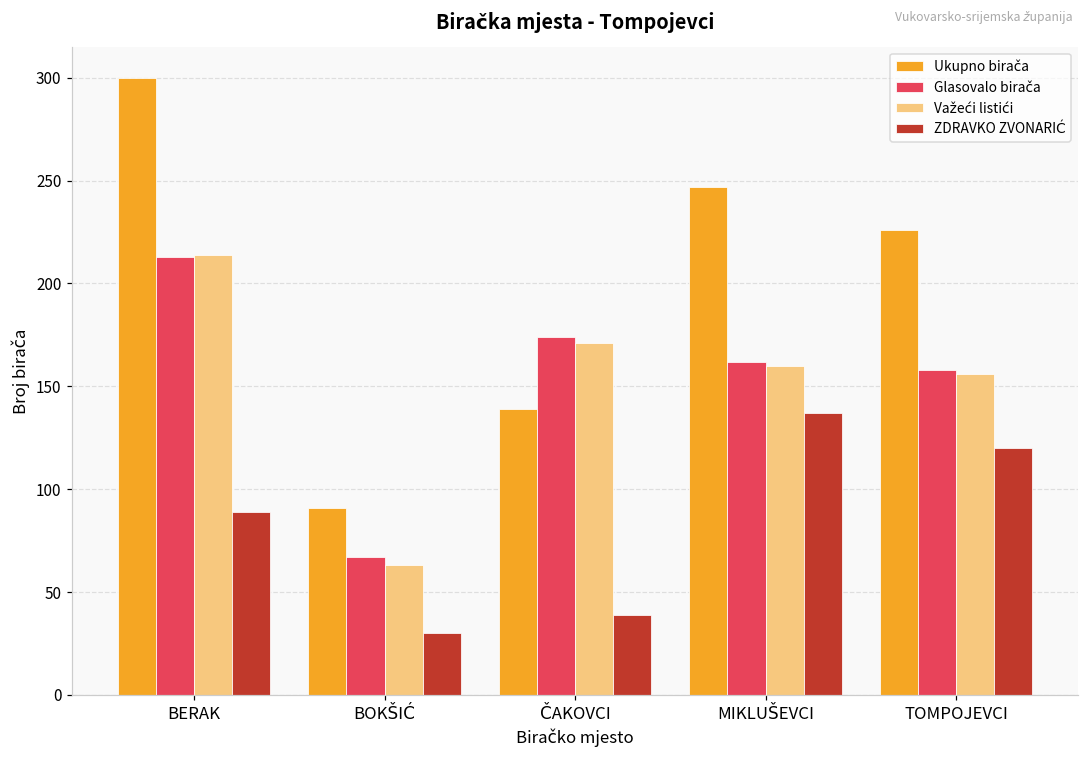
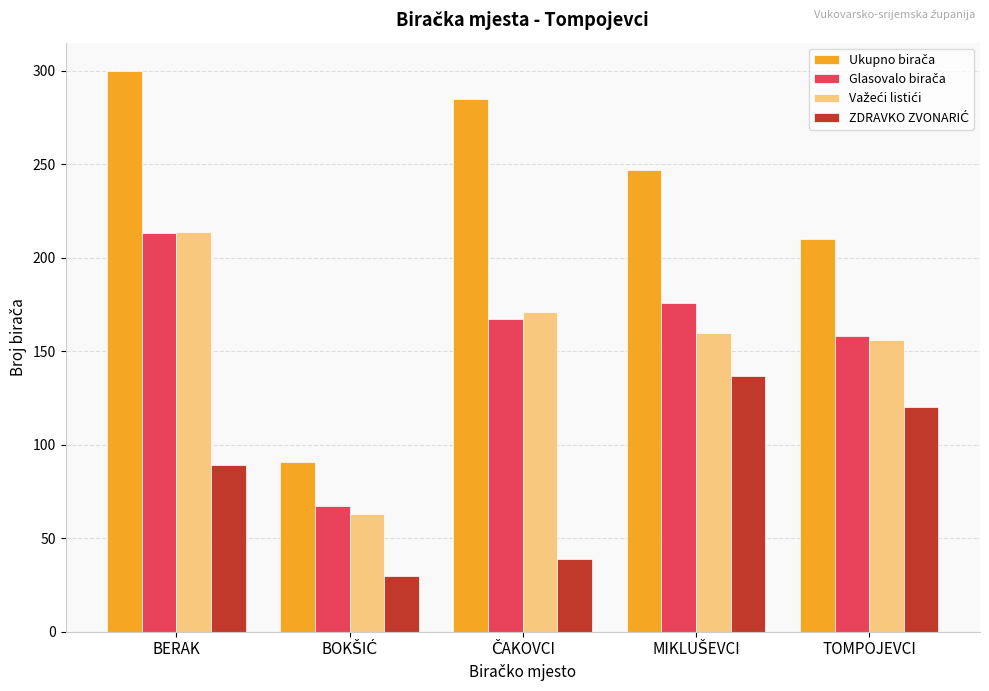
Ukupno birača, ČAKOVCI: 139 -> 285
Glasovalo birača, ČAKOVCI: 174 -> 167
Glasovalo birača, MIKLUŠEVCI: 162 -> 176
Ukupno birača, TOMPOJEVCI: 226 -> 210
